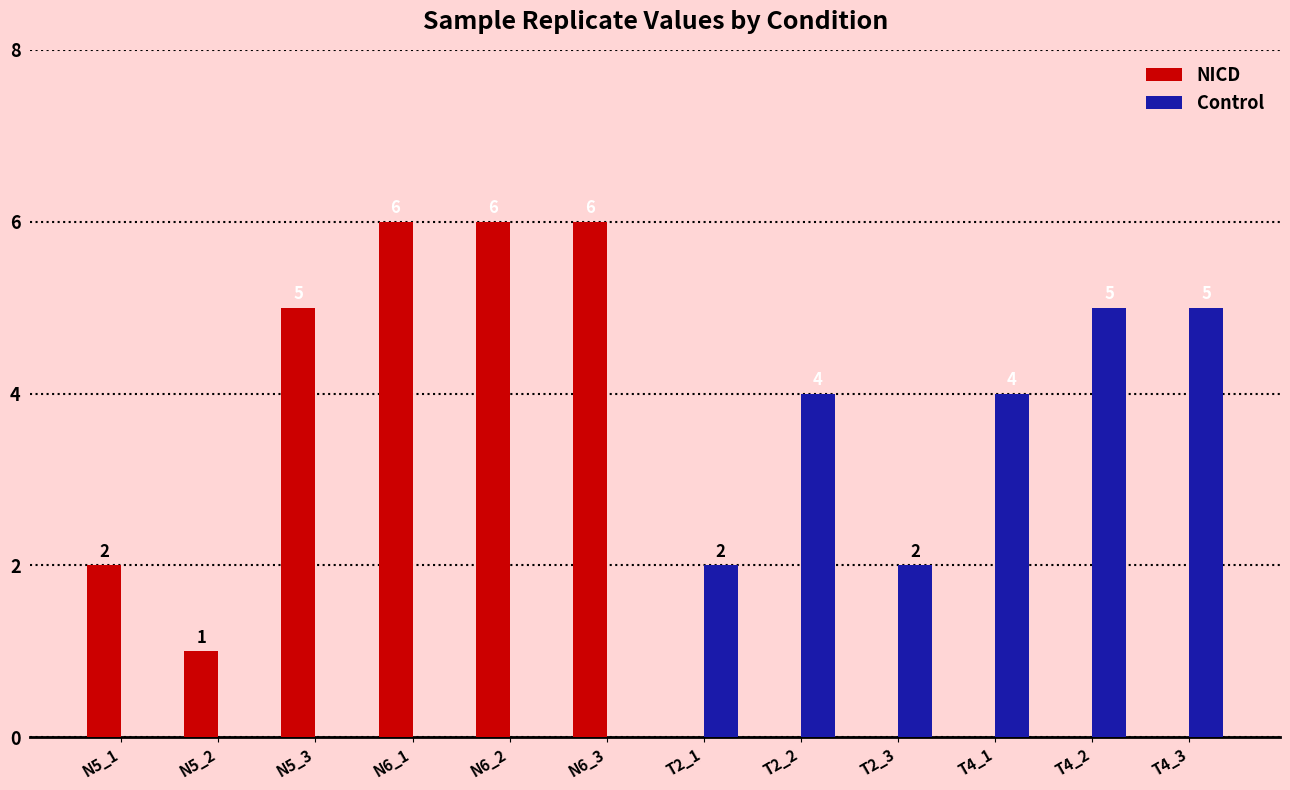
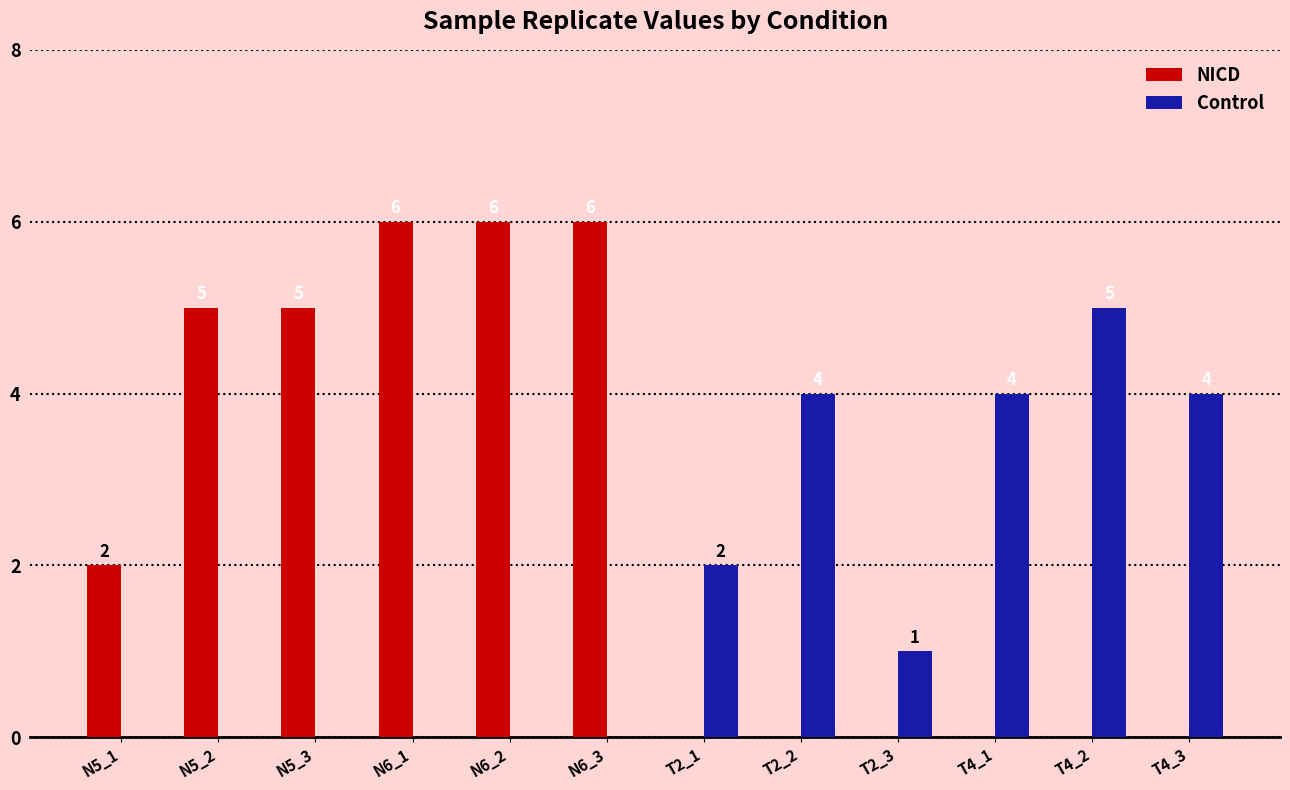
NICD, N5_2: 1 -> 5
Control, T2_3: 2 -> 1
Control, T4_3: 5 -> 4
